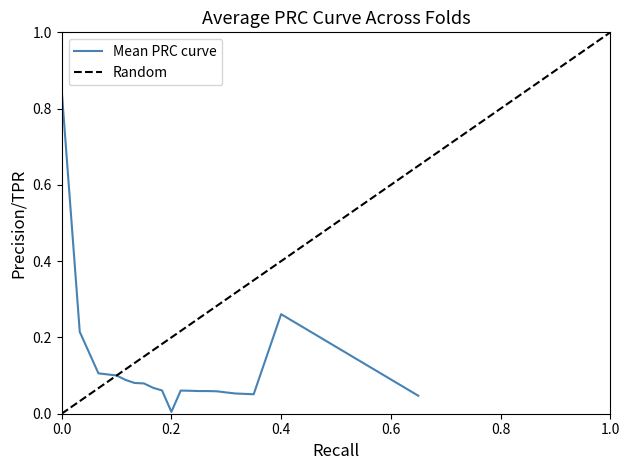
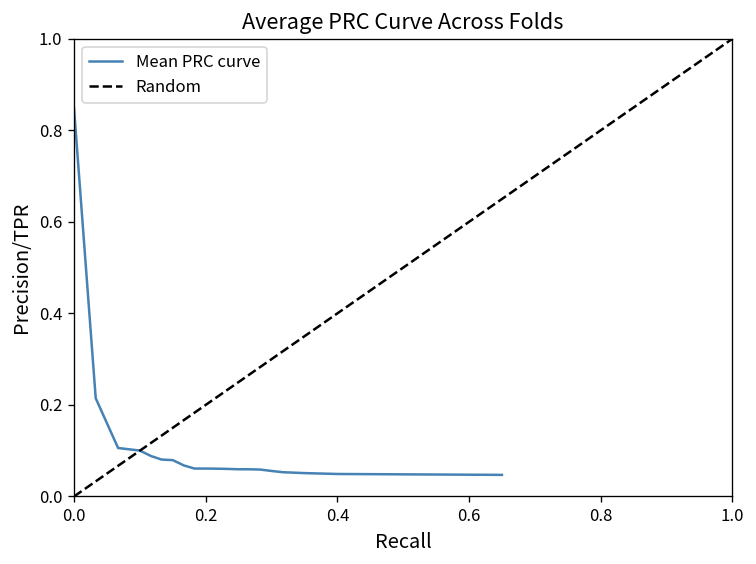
Mean PRC curve, 0.2: 0.00 -> 0.06
Mean PRC curve, 0.4: 0.26 -> 0.05
